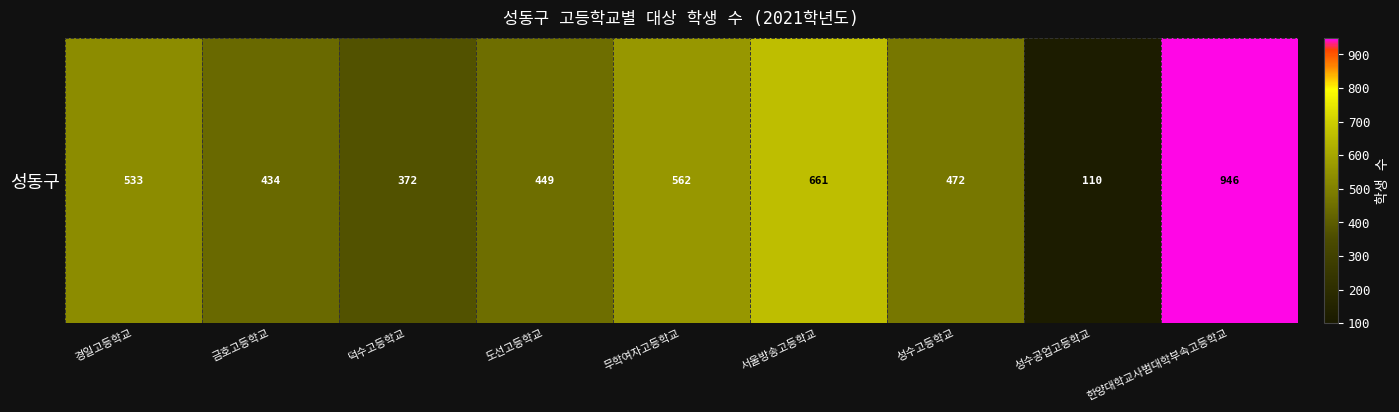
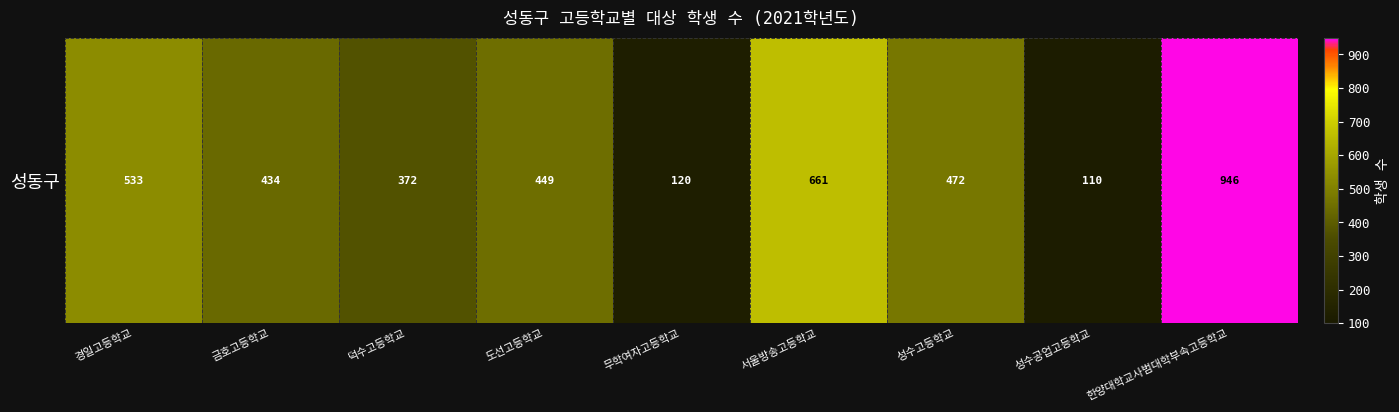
성동구, 무학여자고등학교: 562 -> 120
